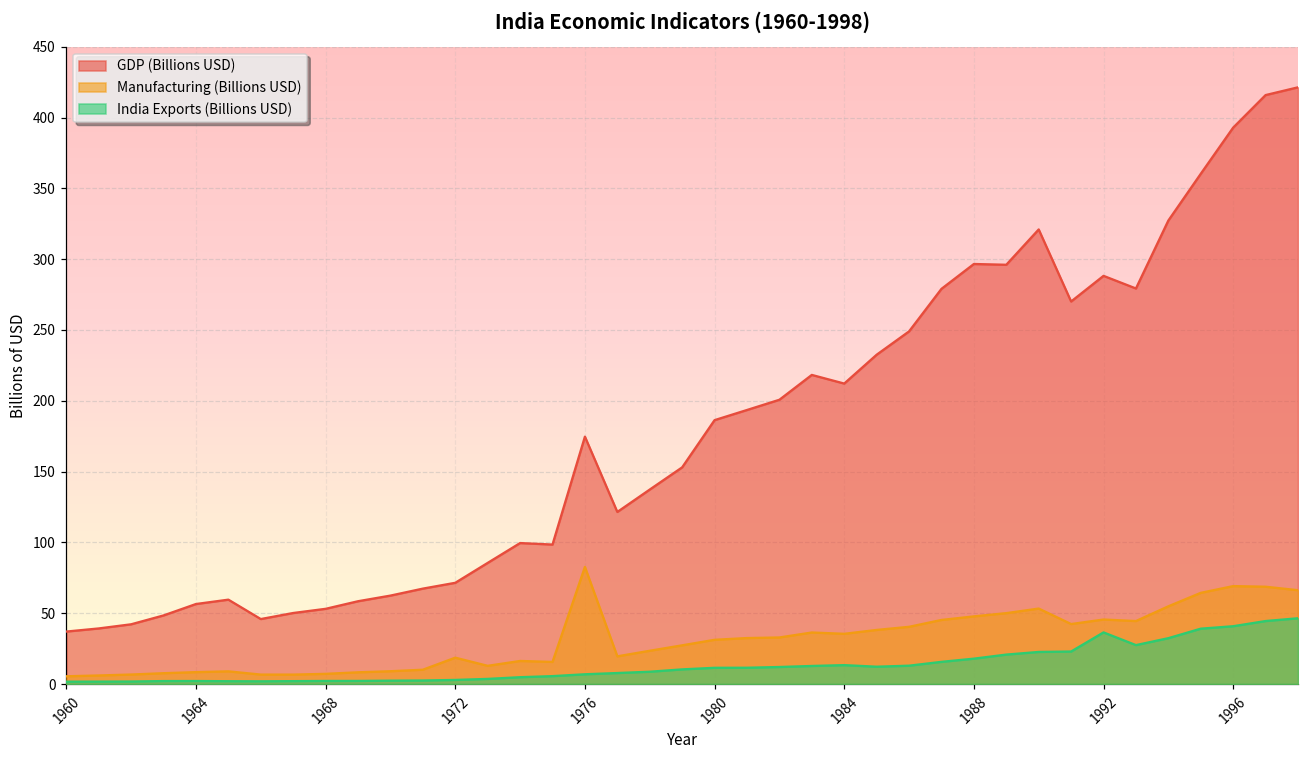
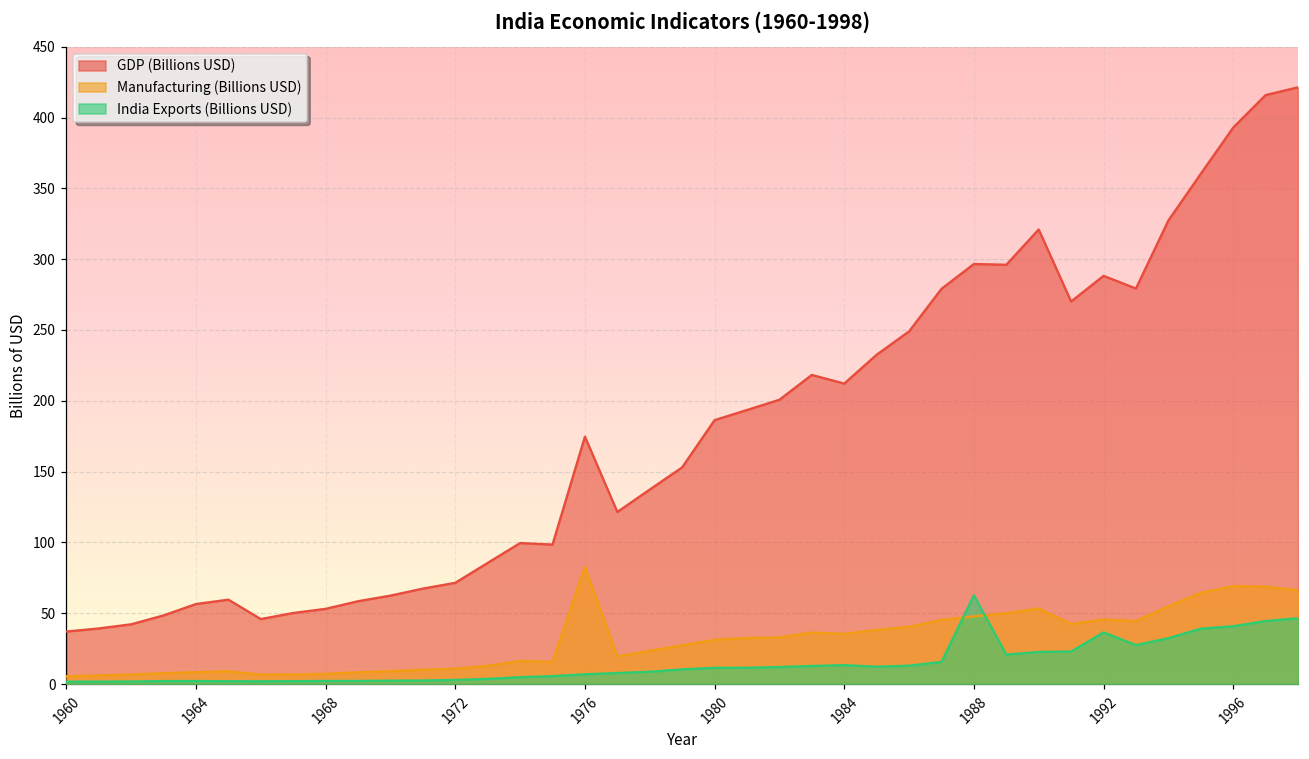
Manufacturing (Billions USD), 1972: 19 -> 11
India Exports (Billions USD), 1988: 18 -> 63
